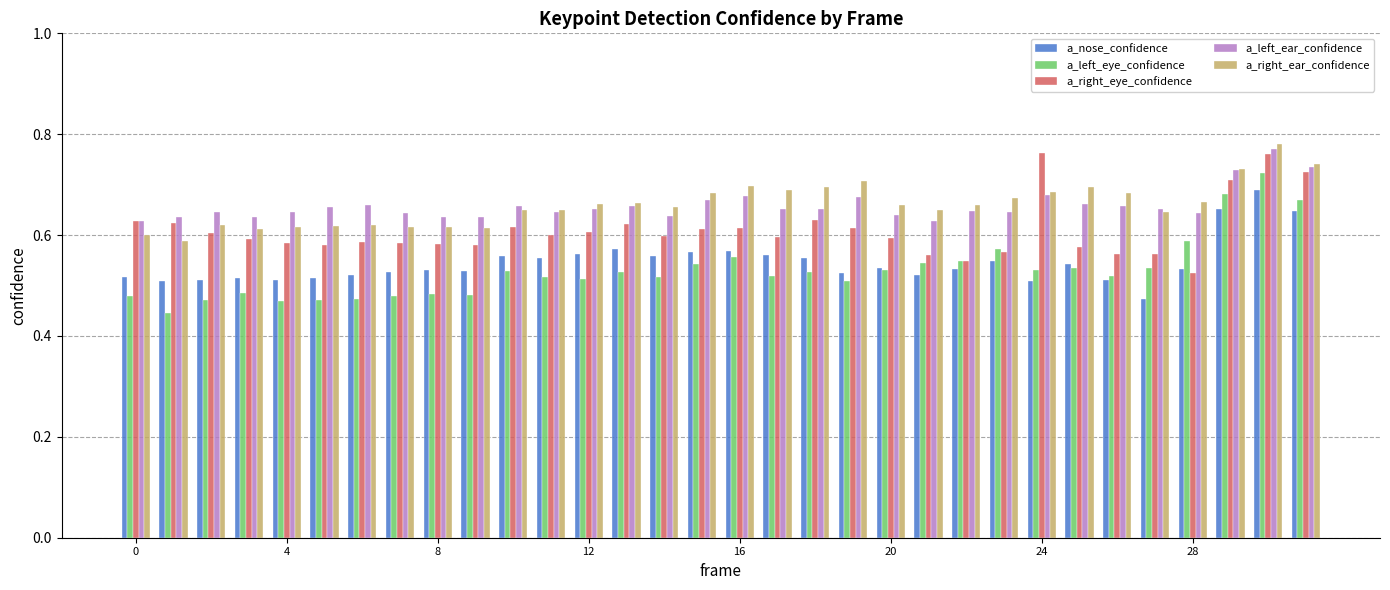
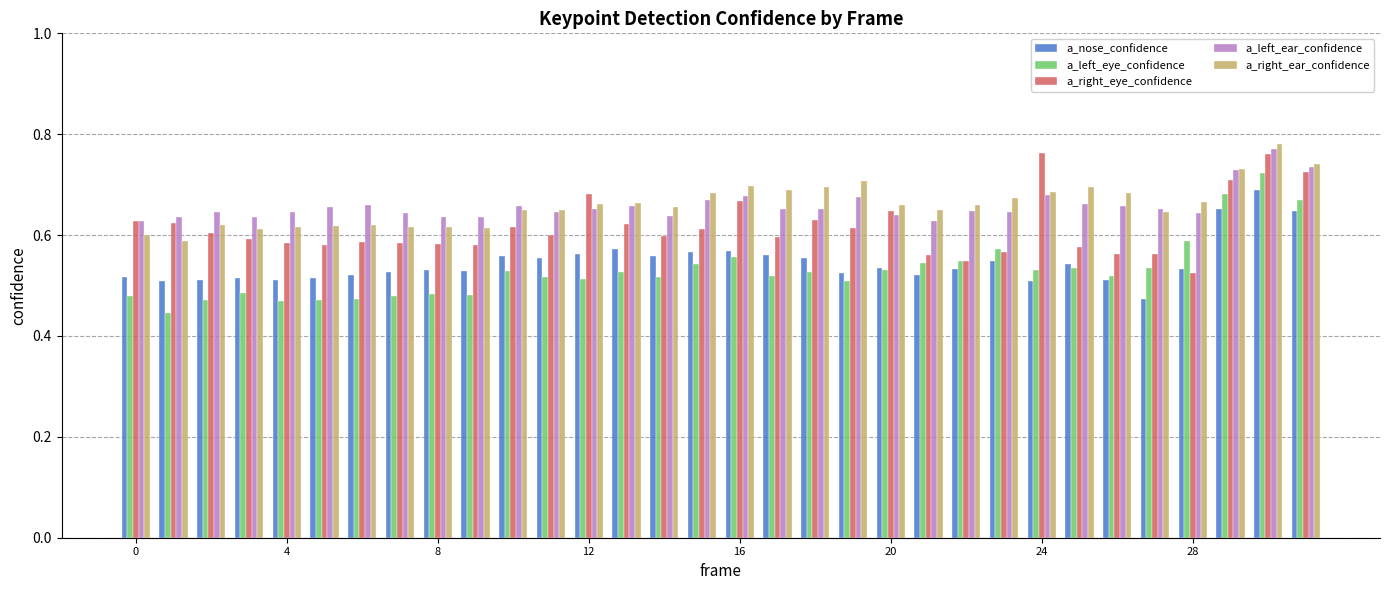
a_right_eye_confidence, 12: 0.61 -> 0.68
a_right_eye_confidence, 16: 0.61 -> 0.67
a_right_eye_confidence, 20: 0.59 -> 0.65
